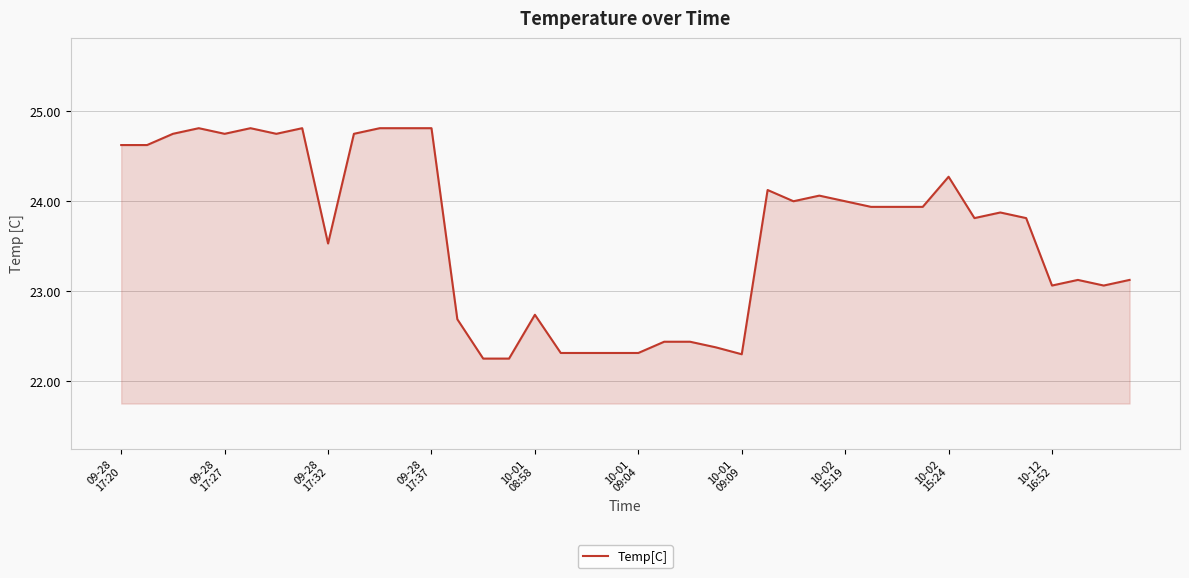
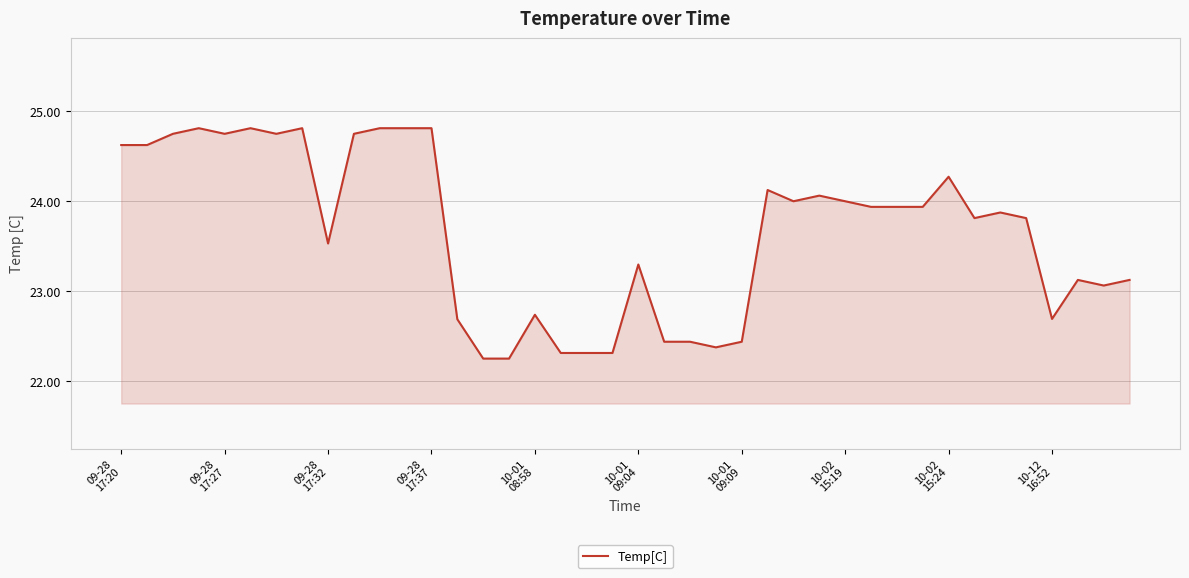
10-01 09:04: 22.3 -> 23.3
10-01 09:09: 22.3 -> 22.4
10-12 16:52: 23.1 -> 22.7
